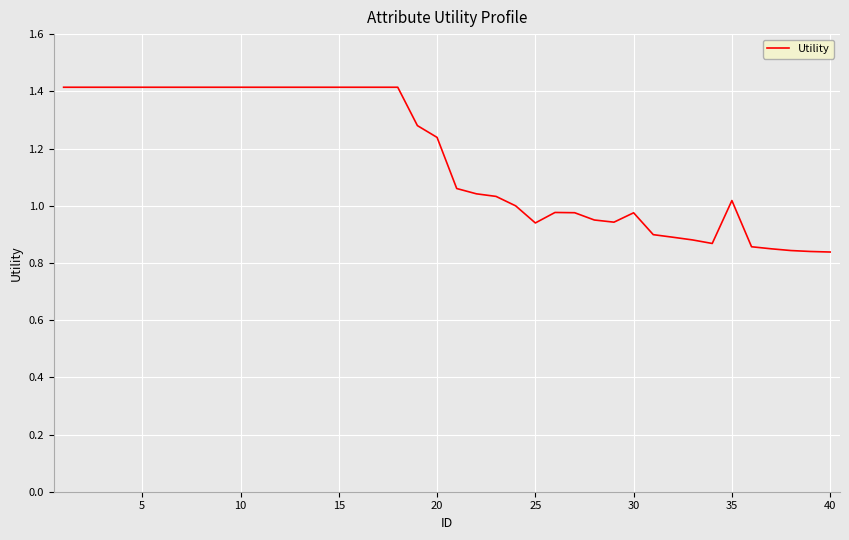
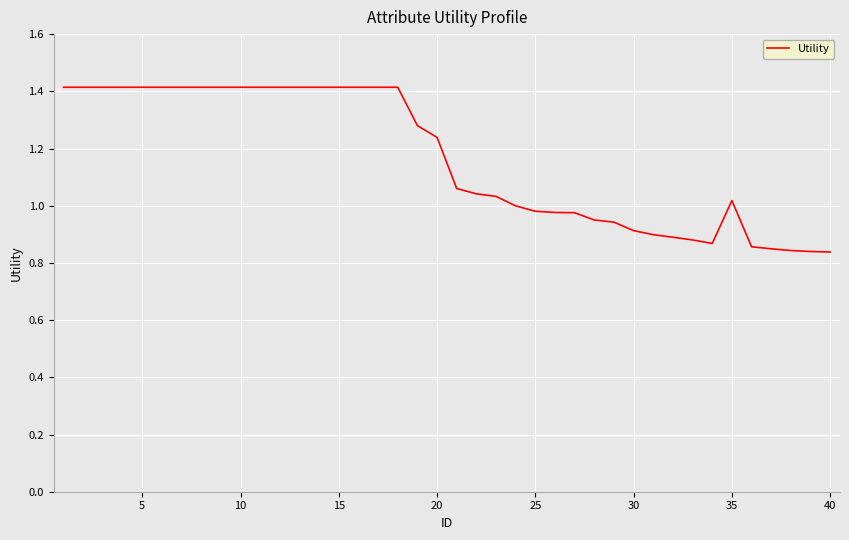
25: 0.94 -> 0.98
30: 0.98 -> 0.91
